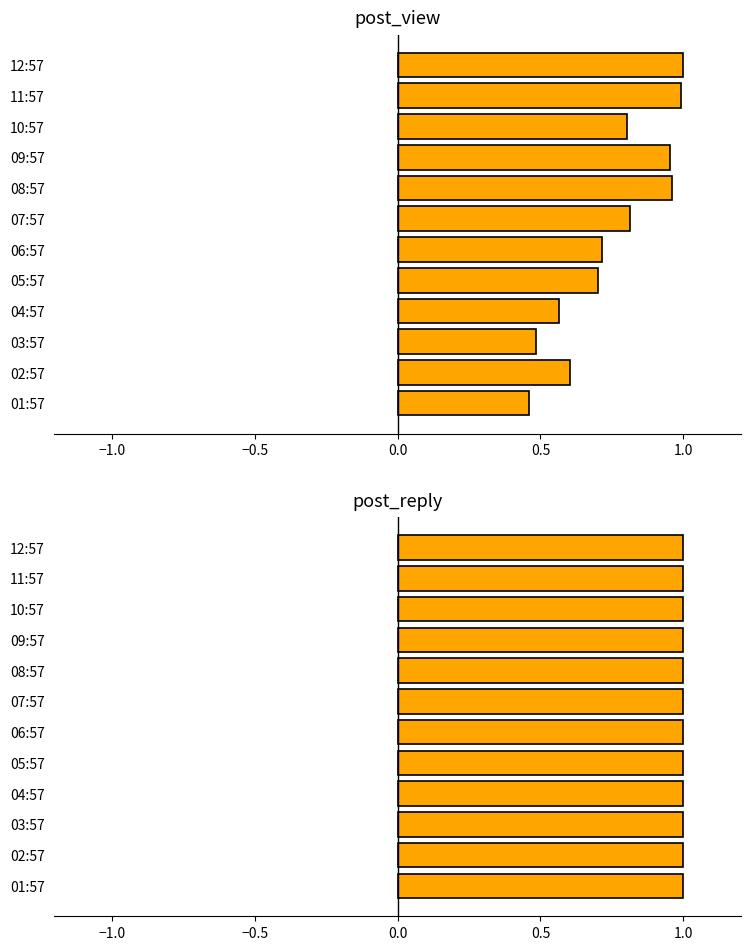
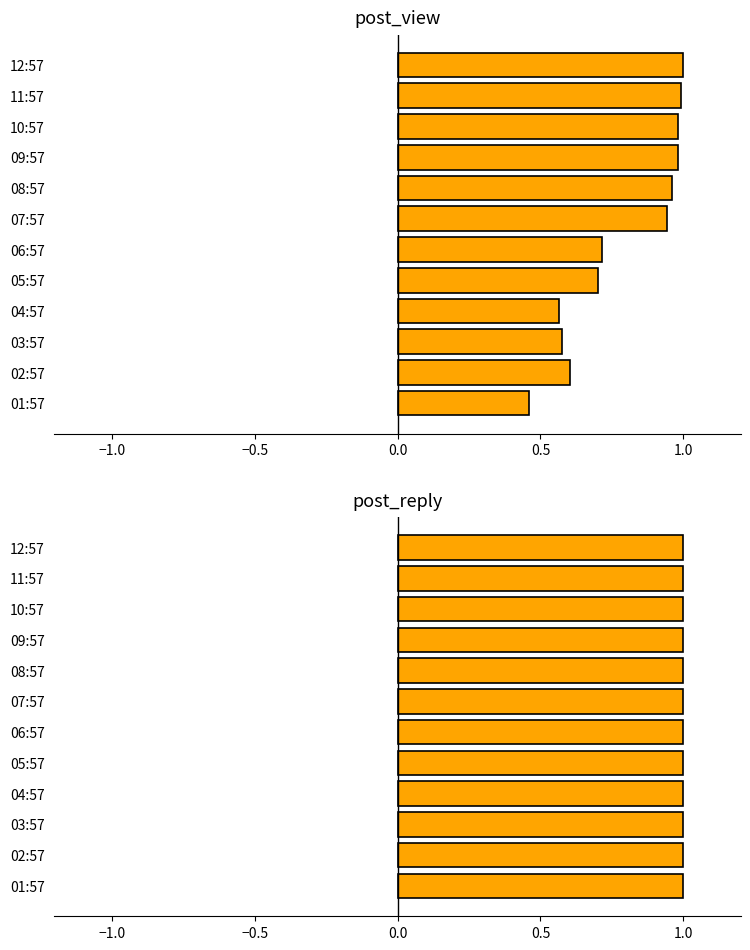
post_view, 10:57: 0.80 -> 0.98
post_view, 09:57: 0.95 -> 0.98
post_view, 07:57: 0.81 -> 0.94
post_view, 03:57: 0.48 -> 0.58
